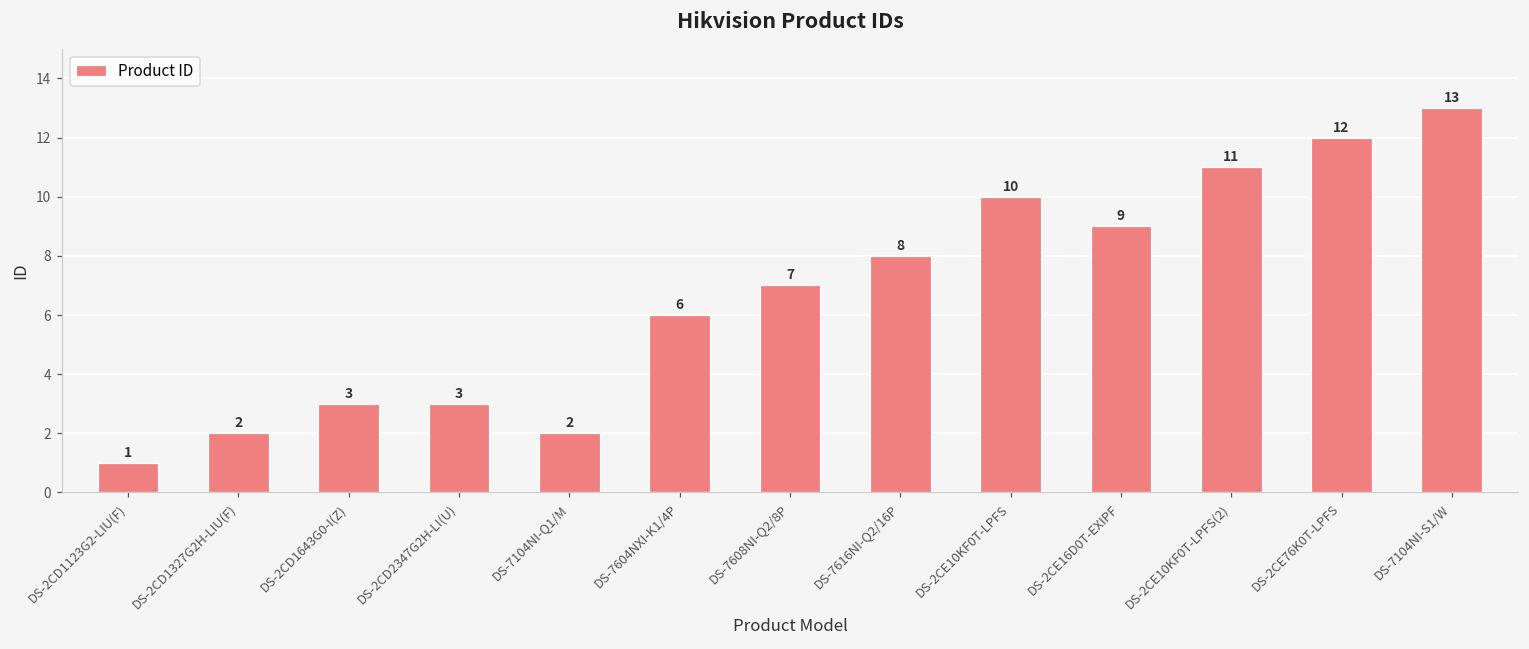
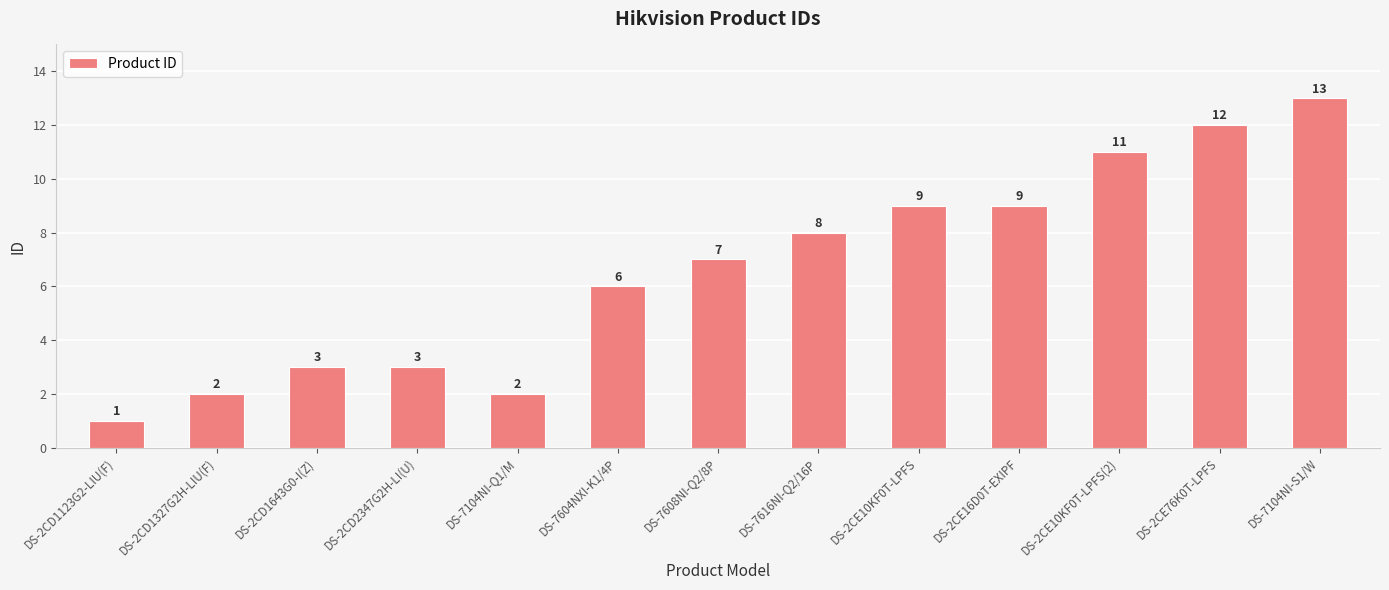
DS-2CE10KF0T-LPFS: 10 -> 9
